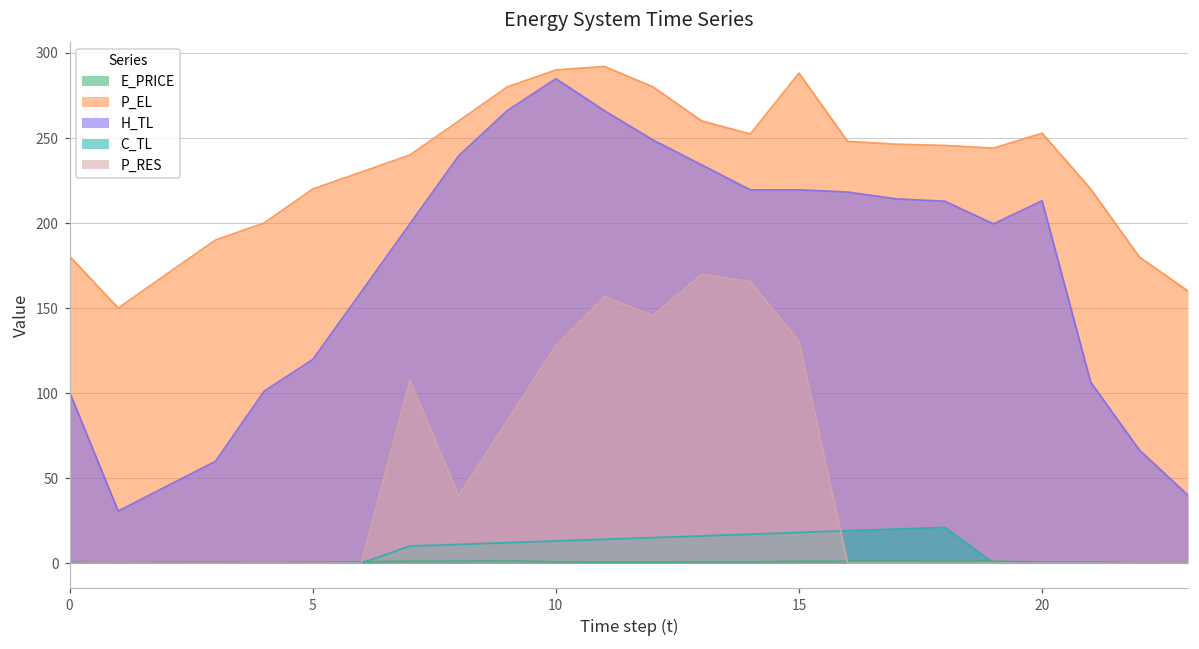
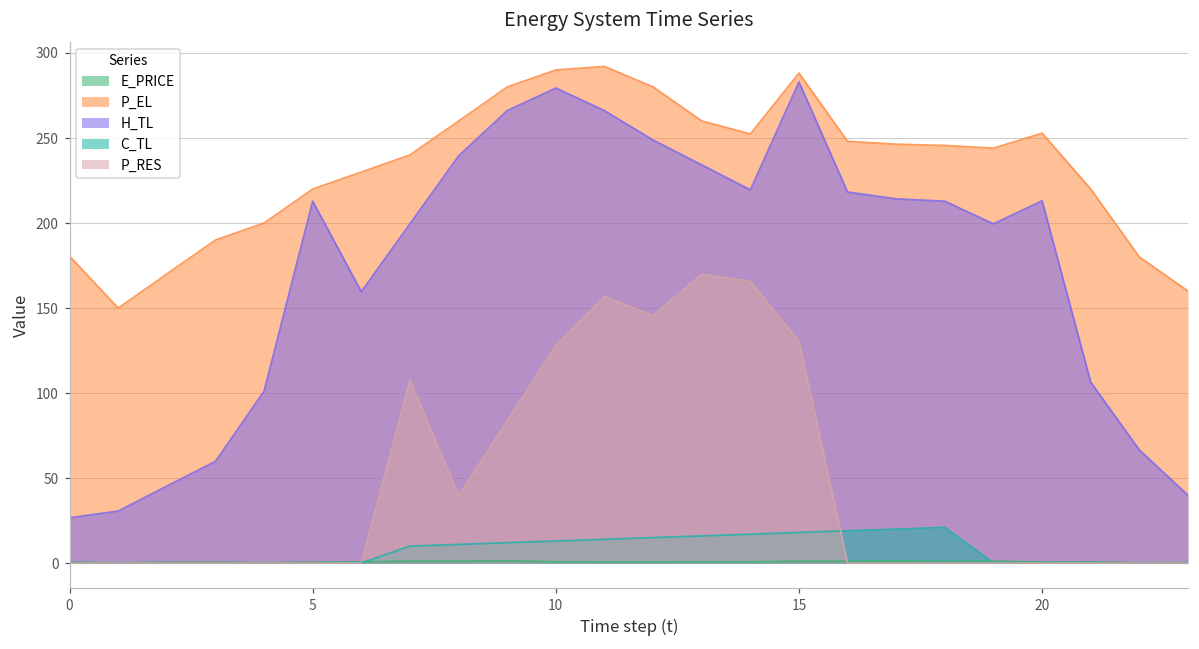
H_TL, 0: 101 -> 27
H_TL, 5: 120 -> 213
H_TL, 10: 285 -> 279
H_TL, 15: 219 -> 283
